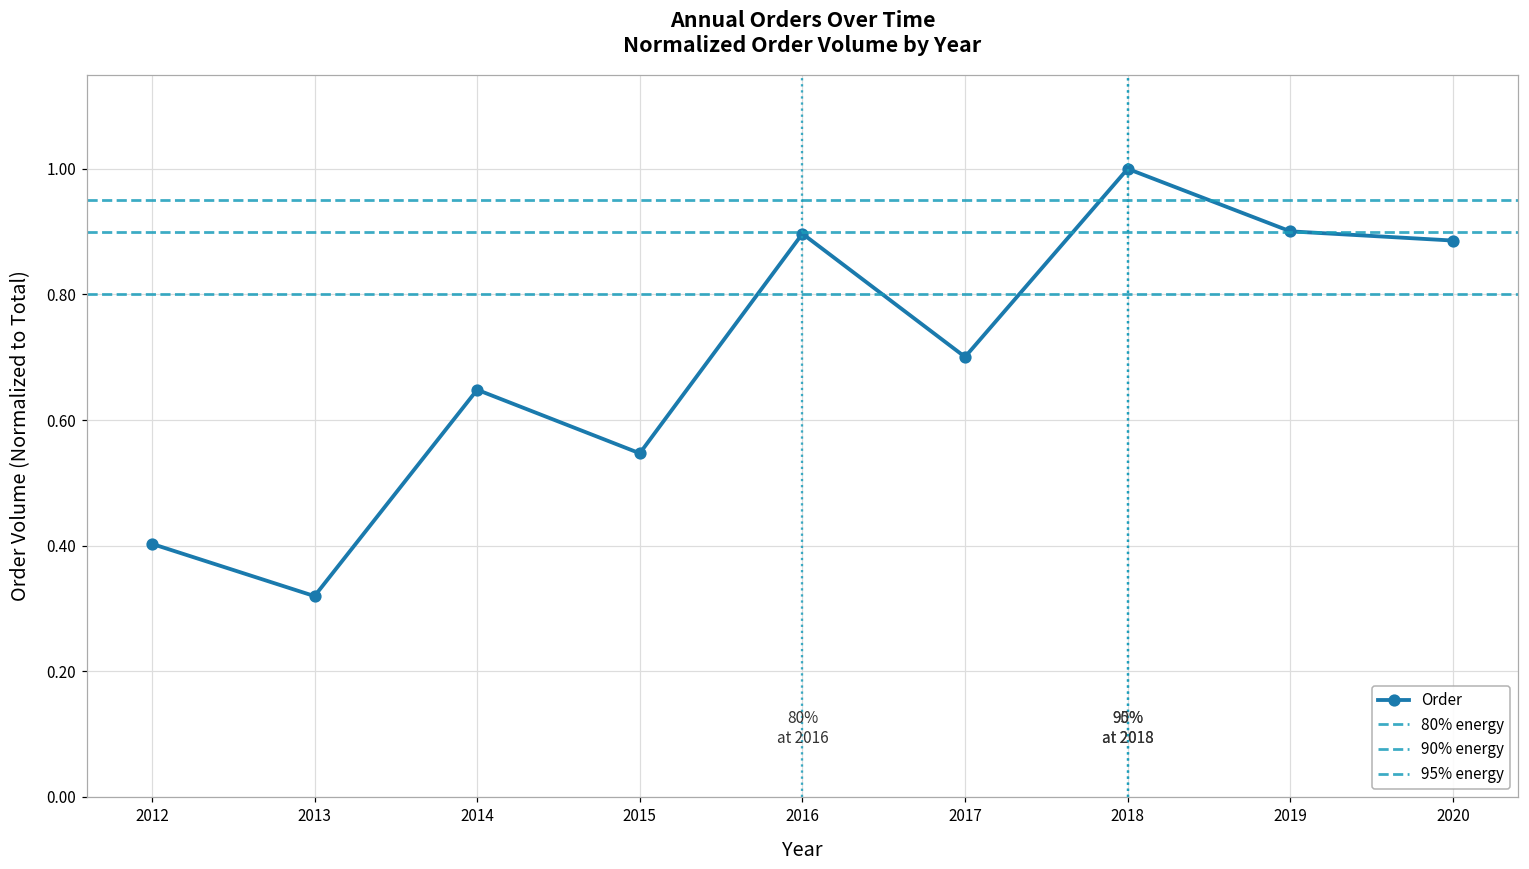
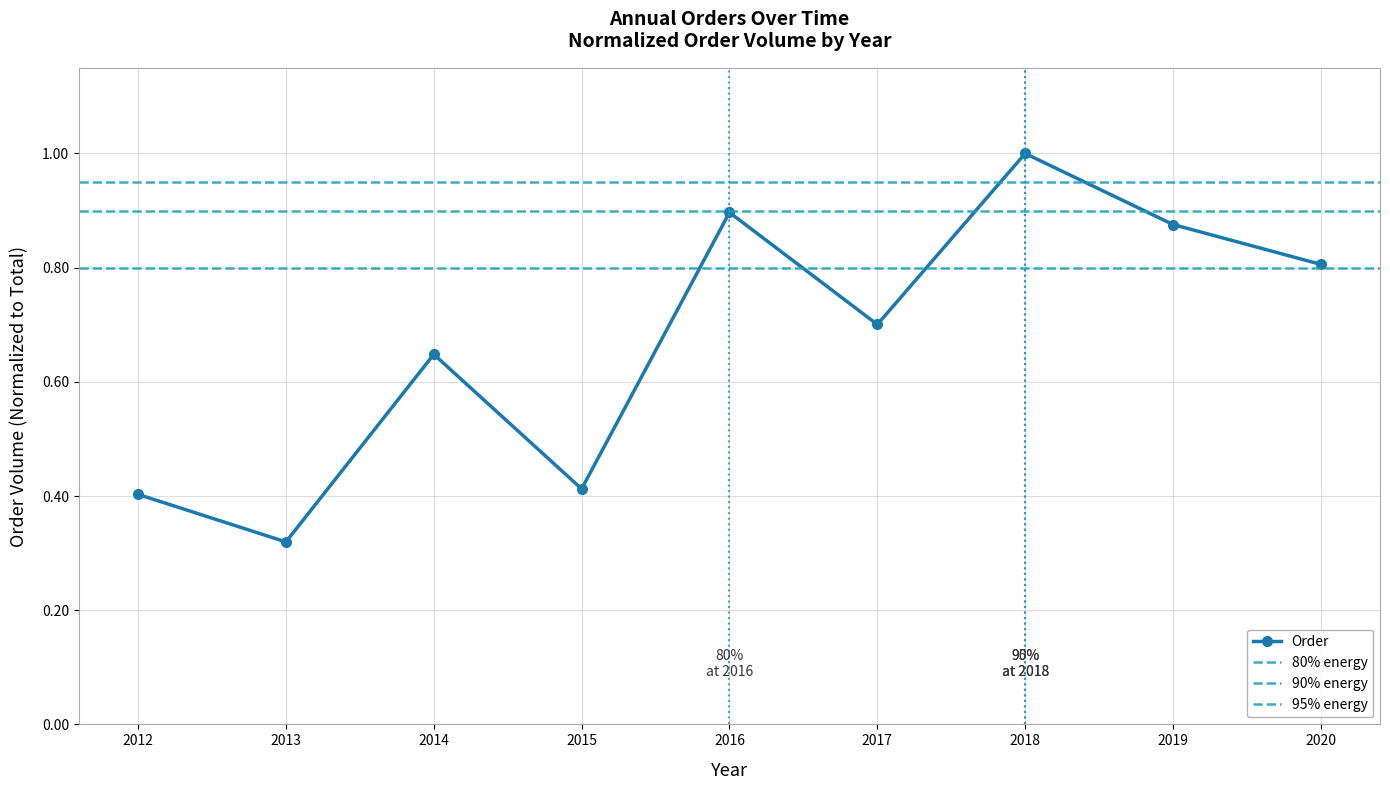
2015: 0.55 -> 0.41
2019: 0.90 -> 0.88
2020: 0.89 -> 0.81
